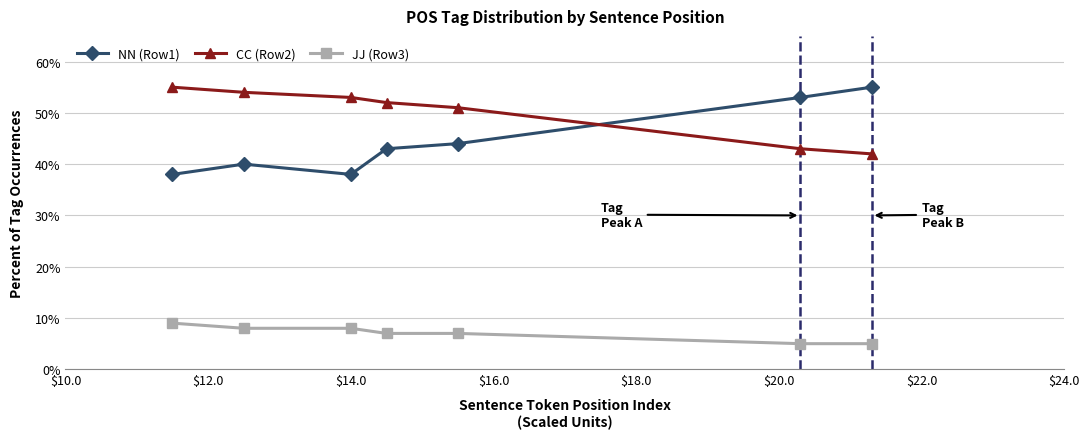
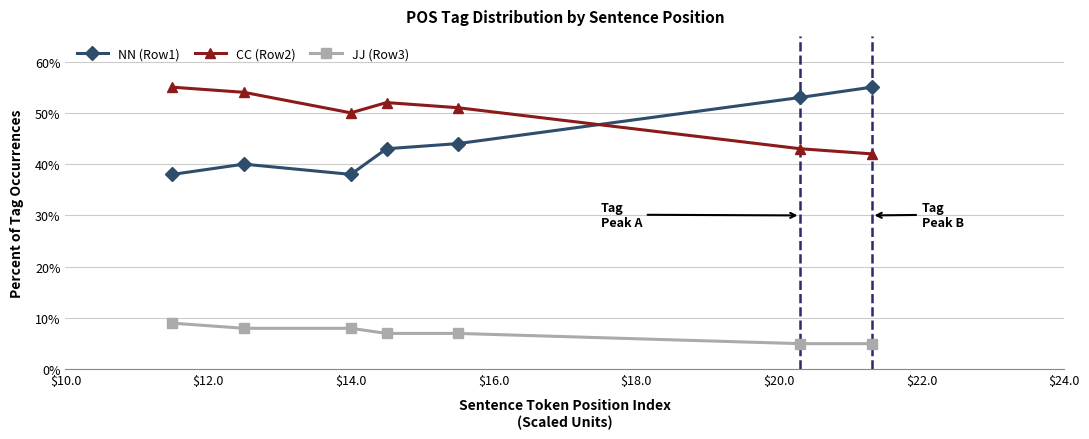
CC (Row2), $14.0: 53% -> 50%
